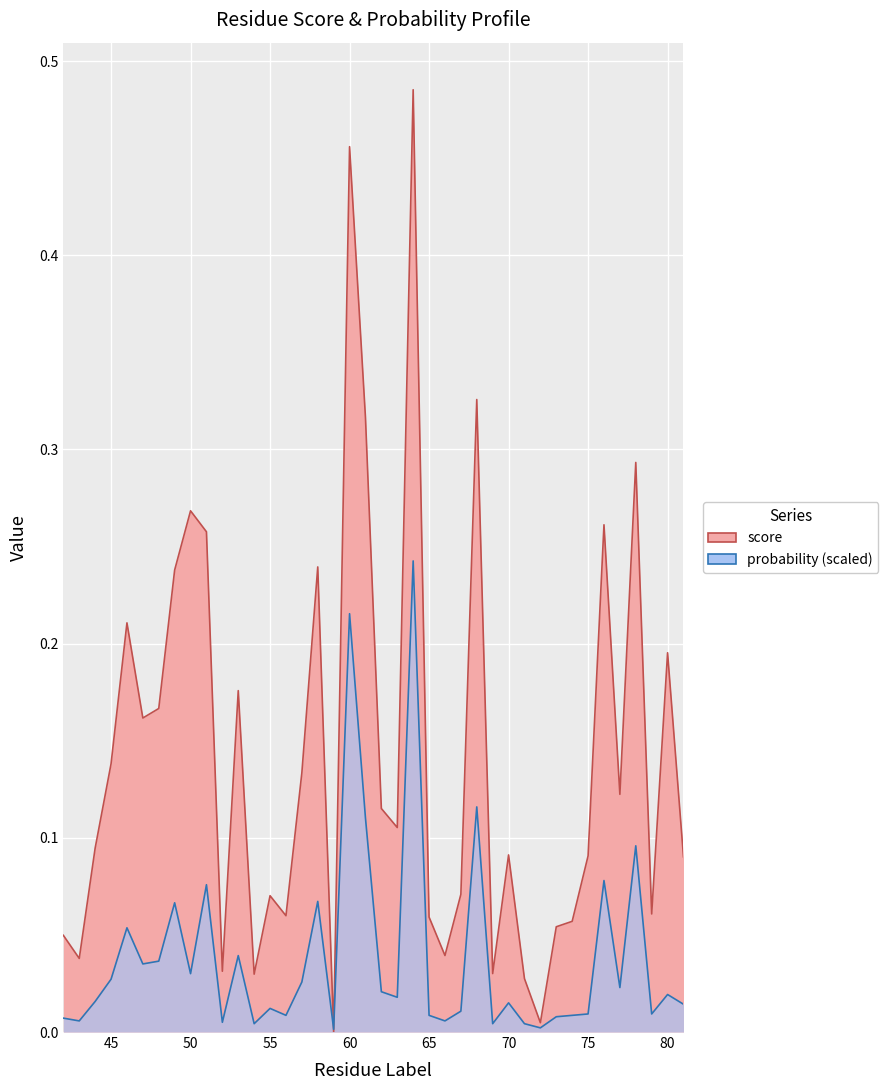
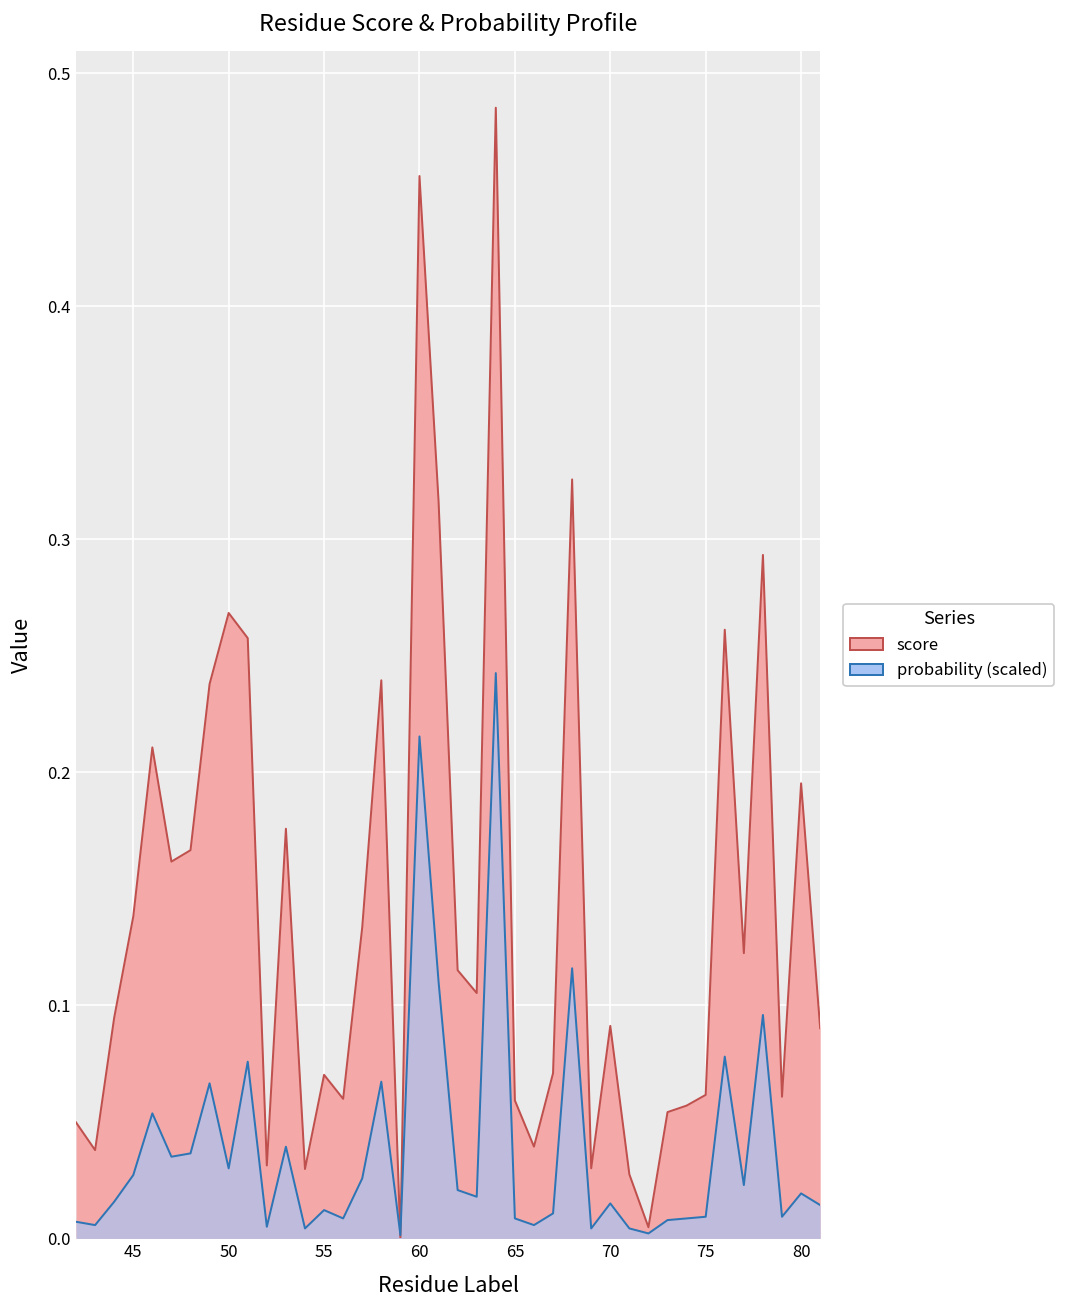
score, 75: 0.091 -> 0.062
